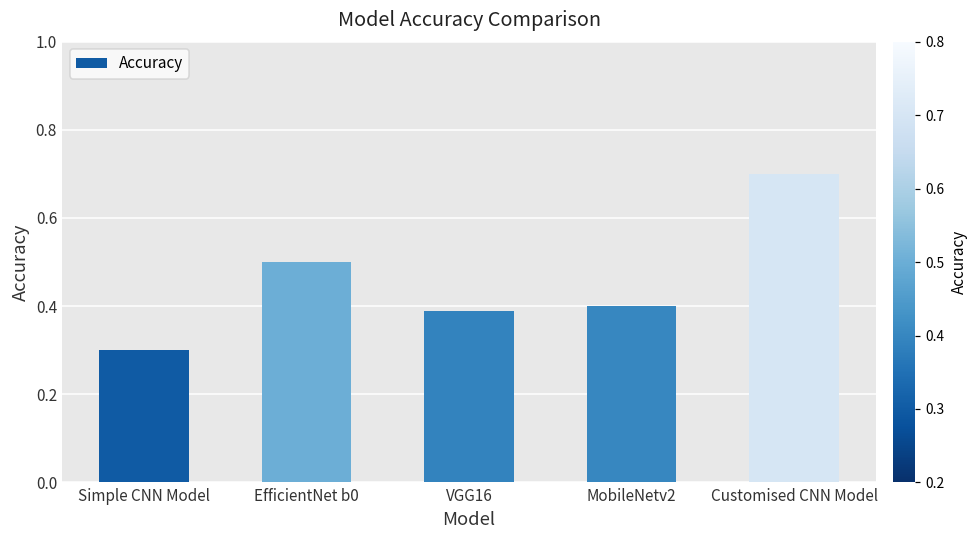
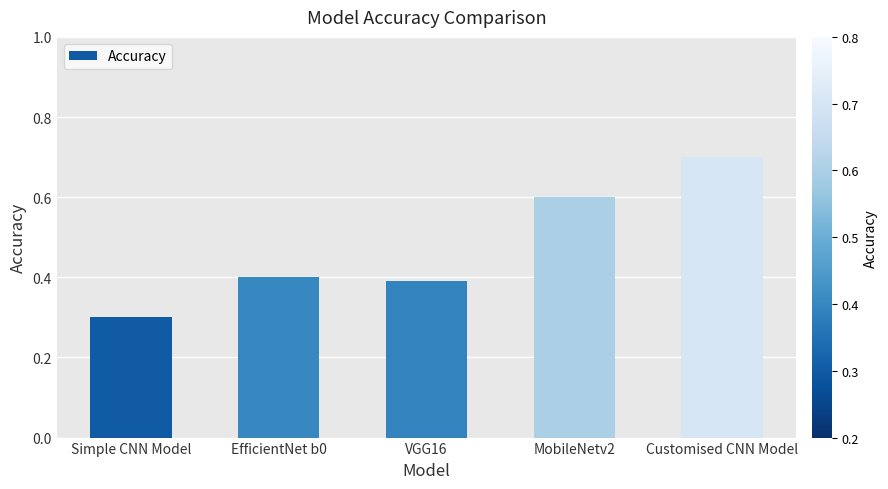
EfficientNet b0: 0.5 -> 0.4
MobileNetv2: 0.4 -> 0.6
